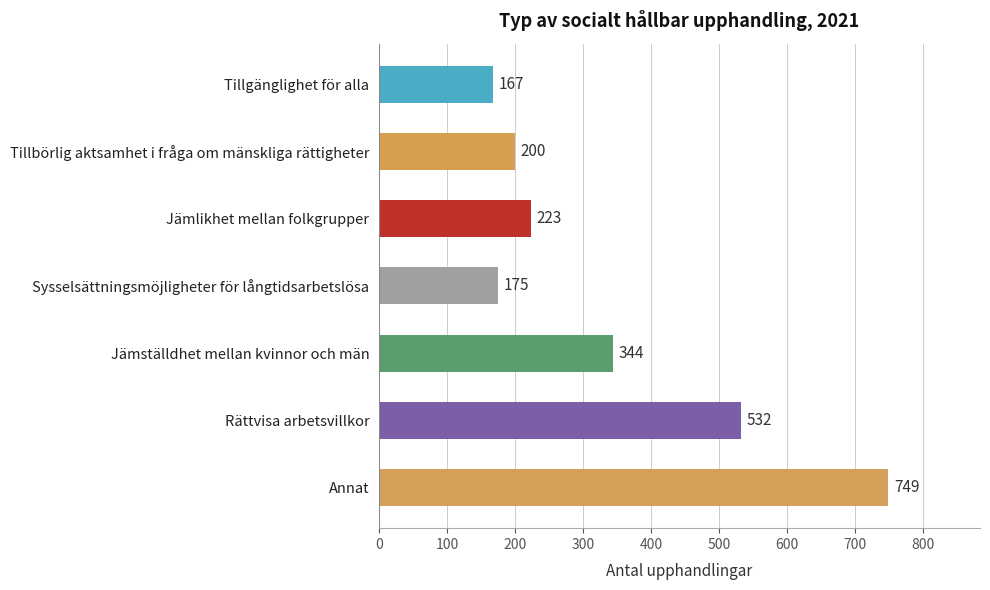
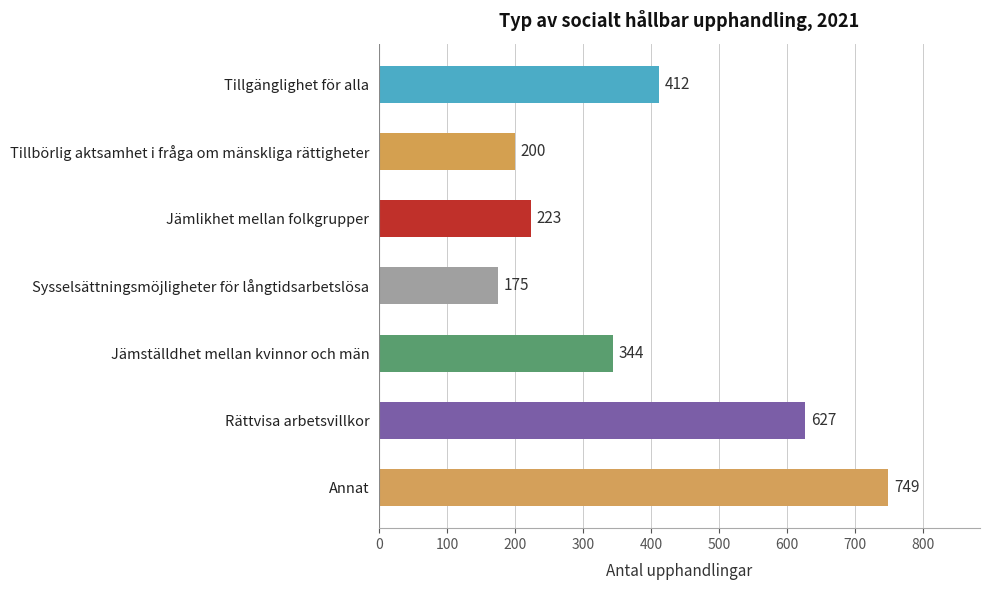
Tillgänglighet för alla: 167 -> 412
Rättvisa arbetsvillkor: 532 -> 627
